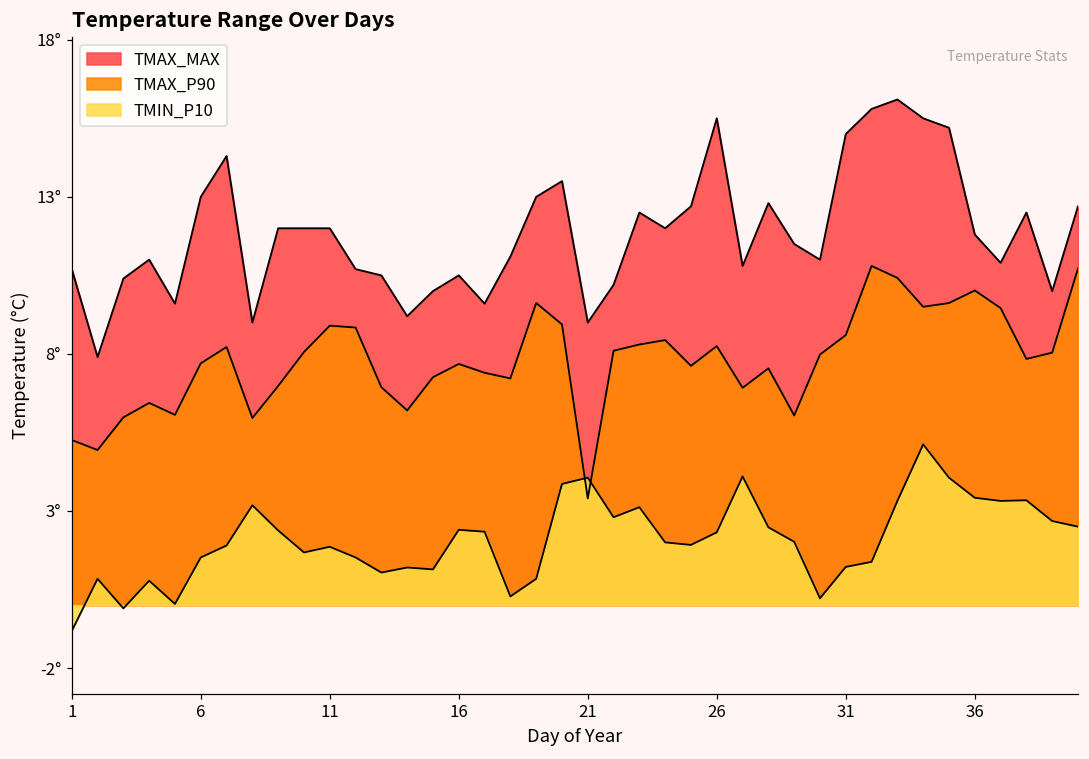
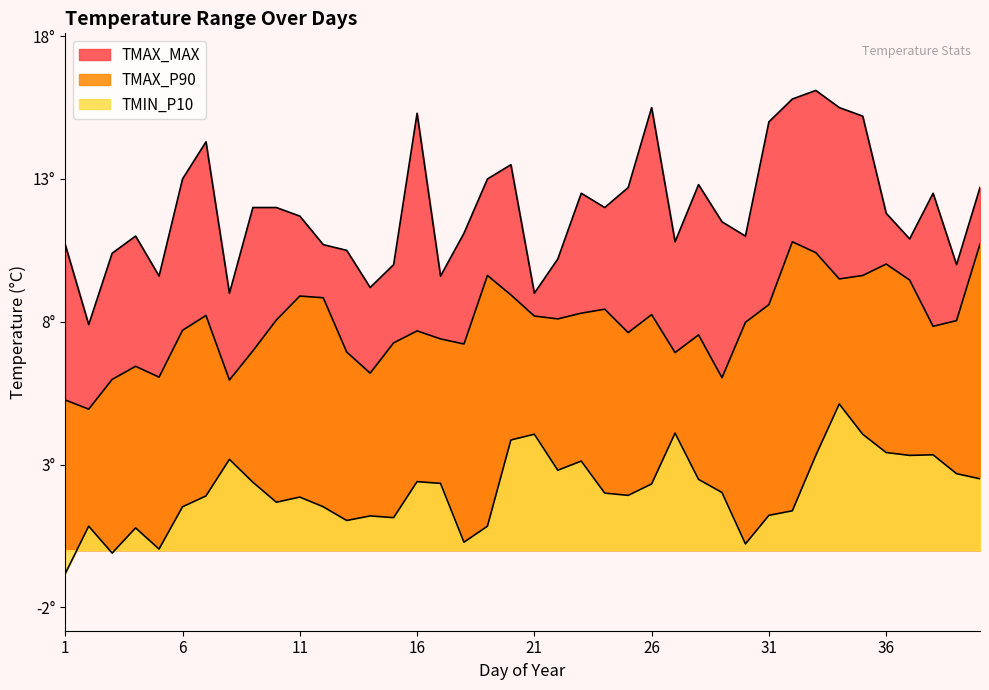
TMAX_MAX, 11: 12.0° -> 11.7°
TMAX_MAX, 16: 10.5° -> 15.3°
TMAX_P90, 21: 3.4° -> 8.2°
